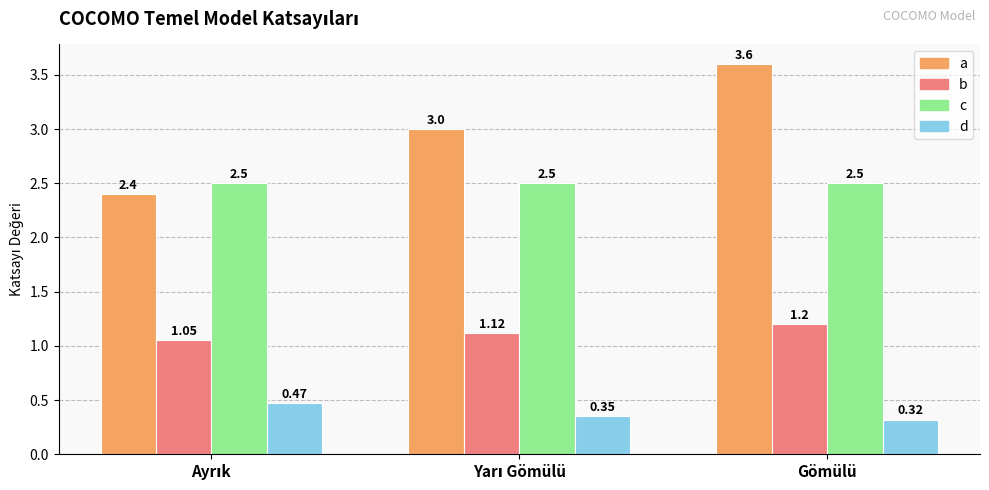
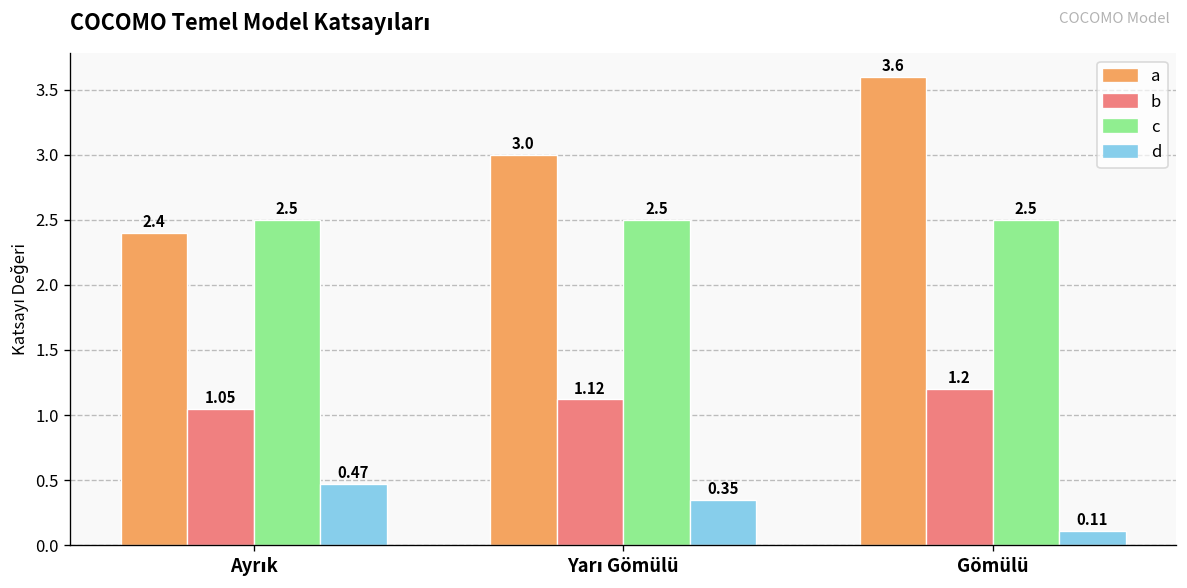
d, Gömülü: 0.32 -> 0.11
